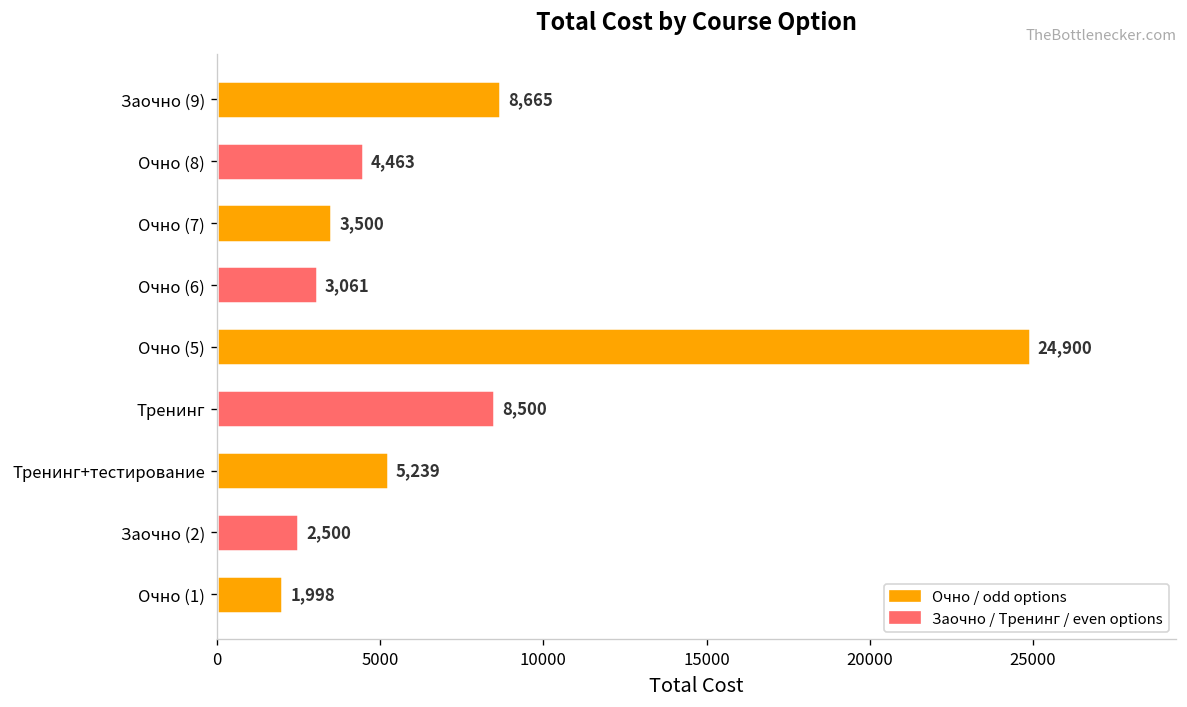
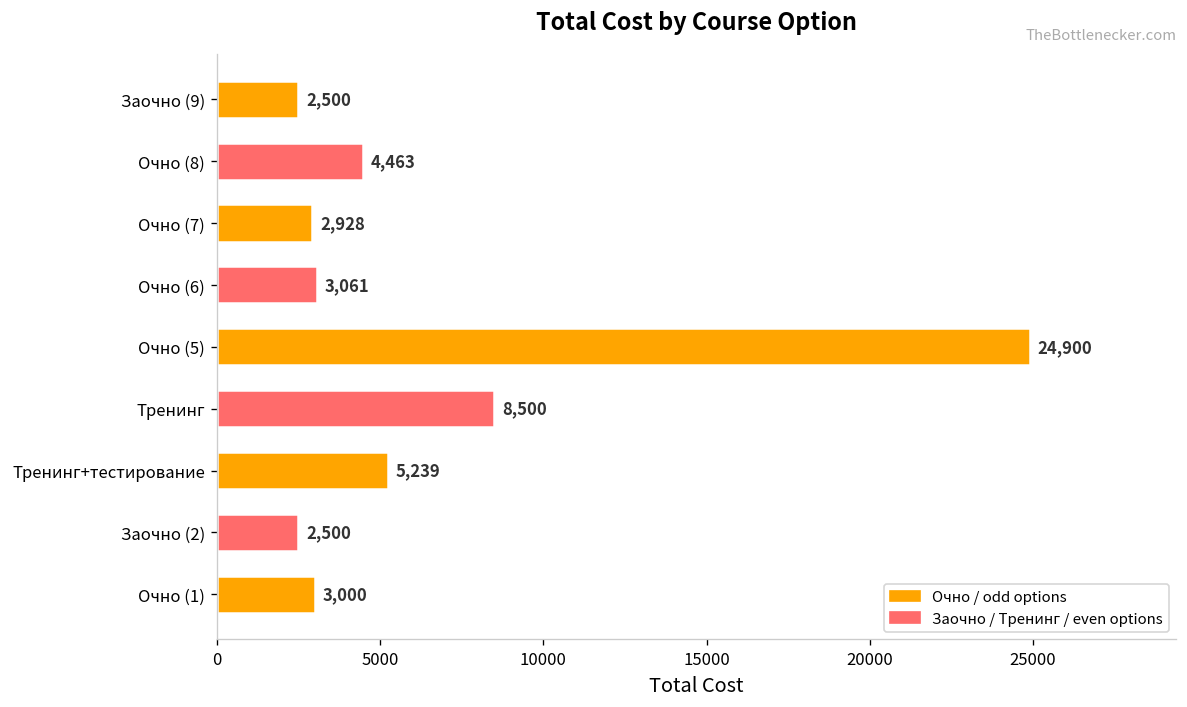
Заочно (9): 8,665 -> 2,500
Очно (7): 3,500 -> 2,928
Очно (1): 1,998 -> 3,000
